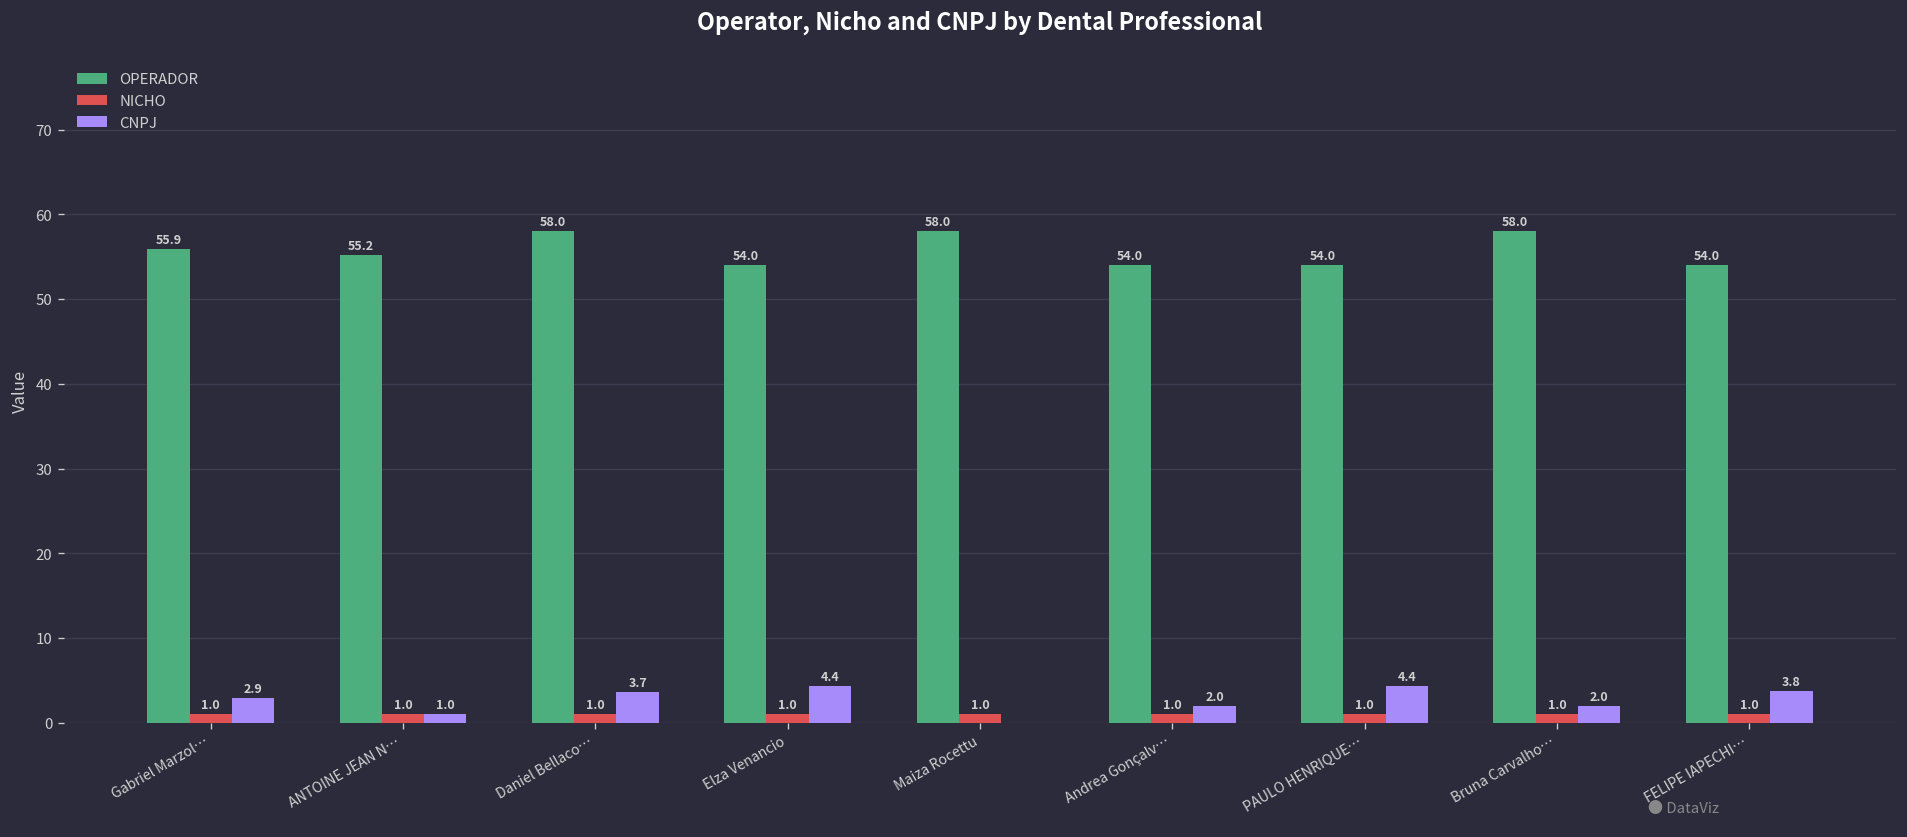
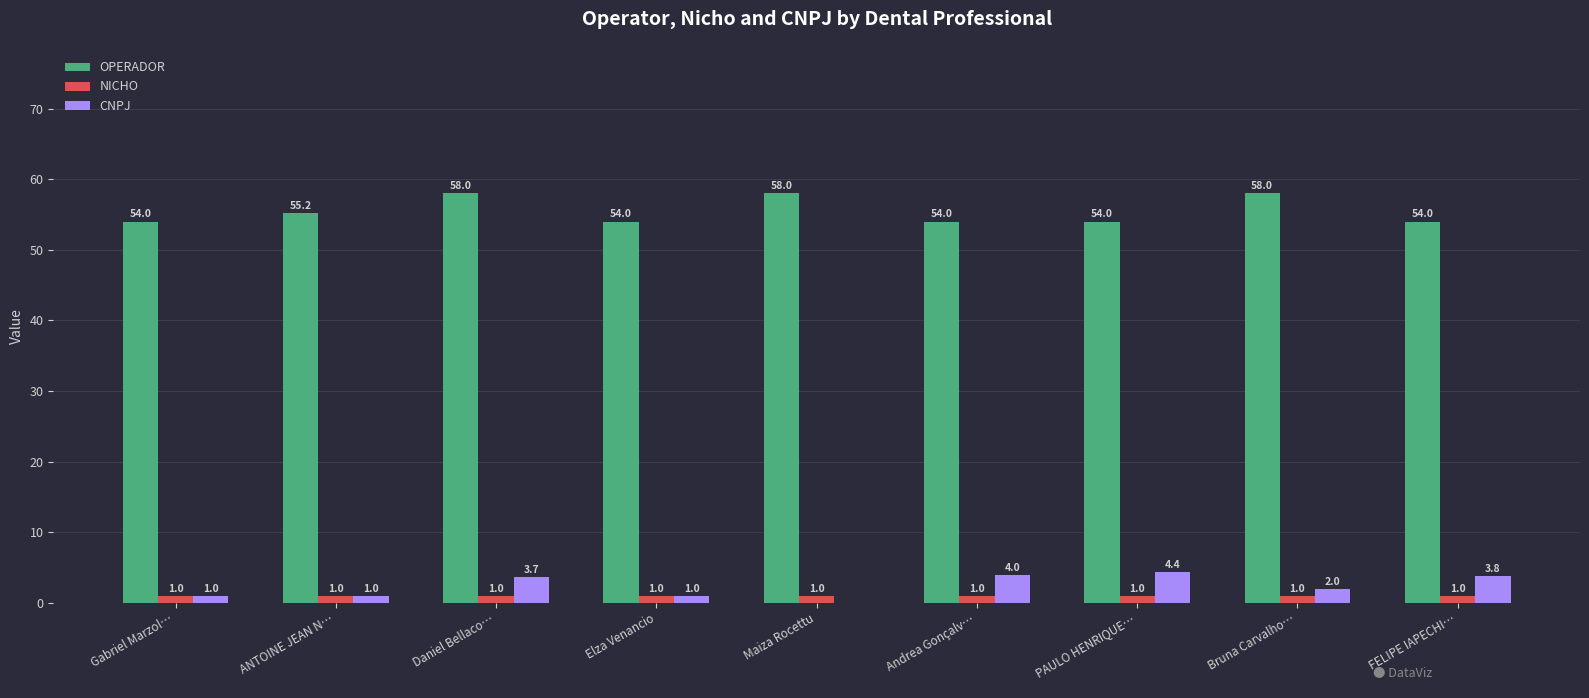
OPERADOR, Gabriel Marzol…: 55.9 -> 54.0
CNPJ, Gabriel Marzol…: 2.9 -> 1.0
CNPJ, Elza Venancio: 4.4 -> 1.0
CNPJ, Andrea Gonçalv…: 2.0 -> 4.0
